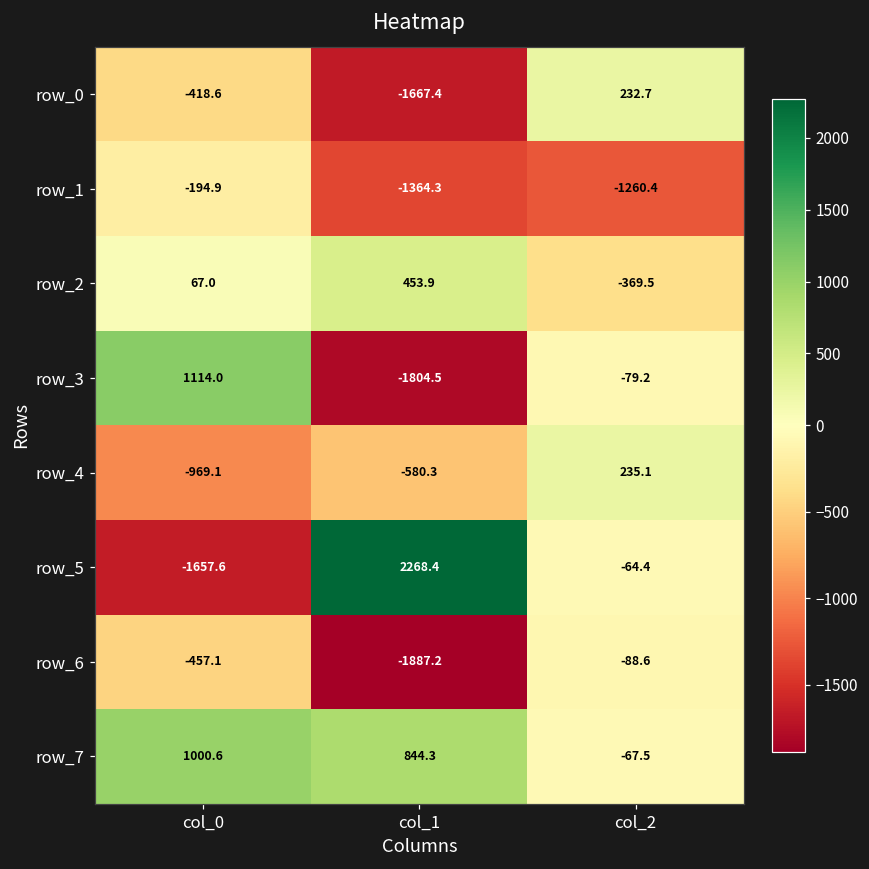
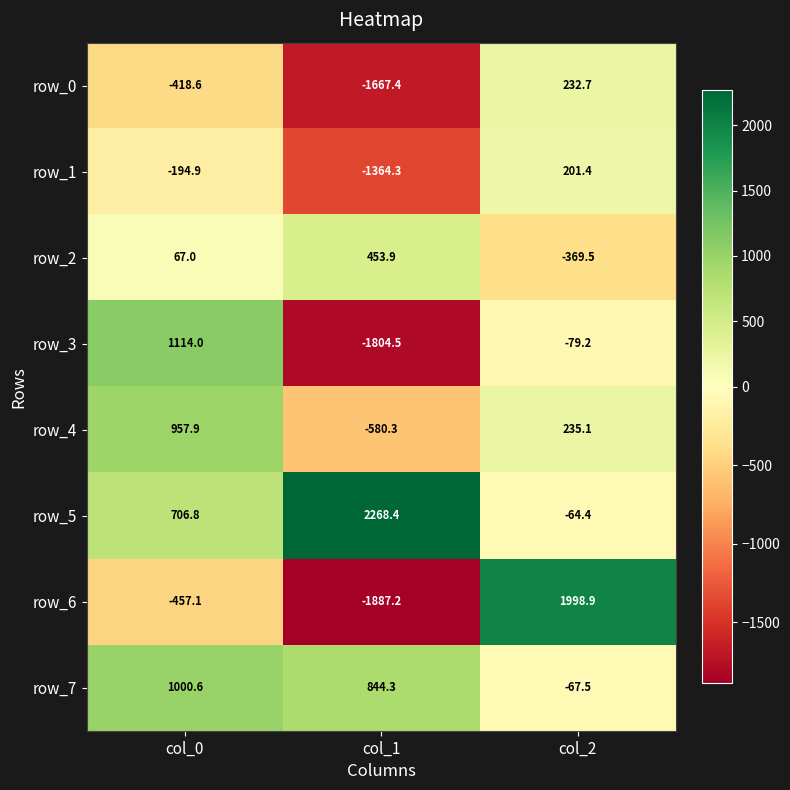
row_1, col_2: -1260.4 -> 201.4
row_4, col_0: -969.1 -> 957.9
row_5, col_0: -1657.6 -> 706.8
row_6, col_2: -88.6 -> 1998.9
